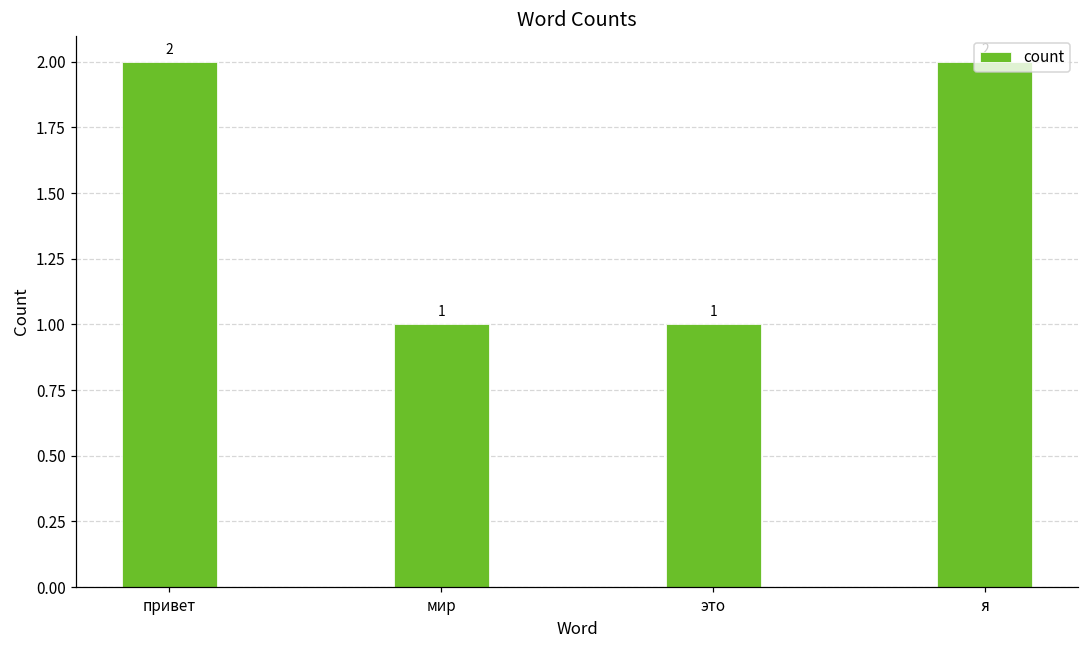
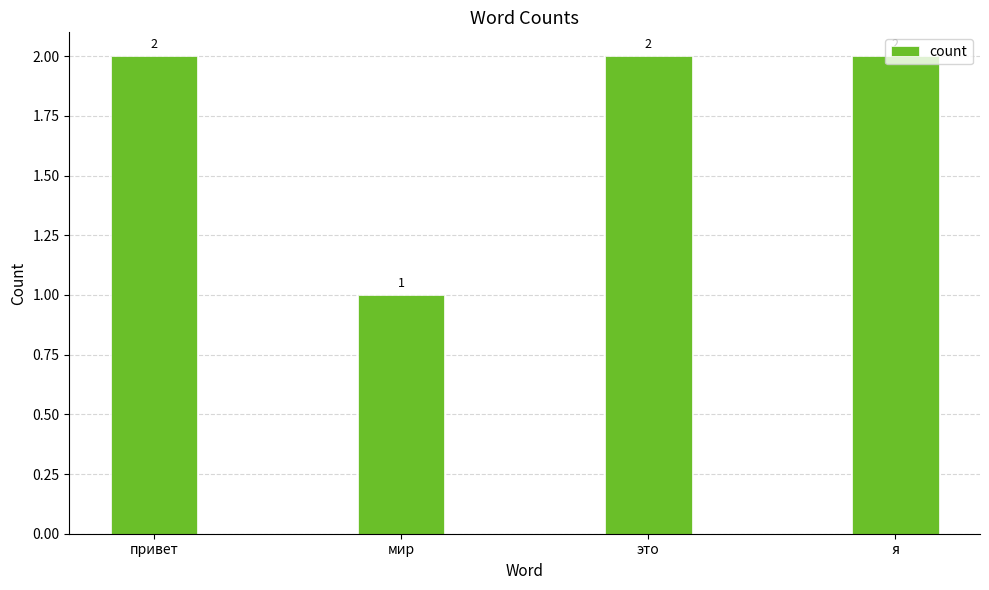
это: 1 -> 2
